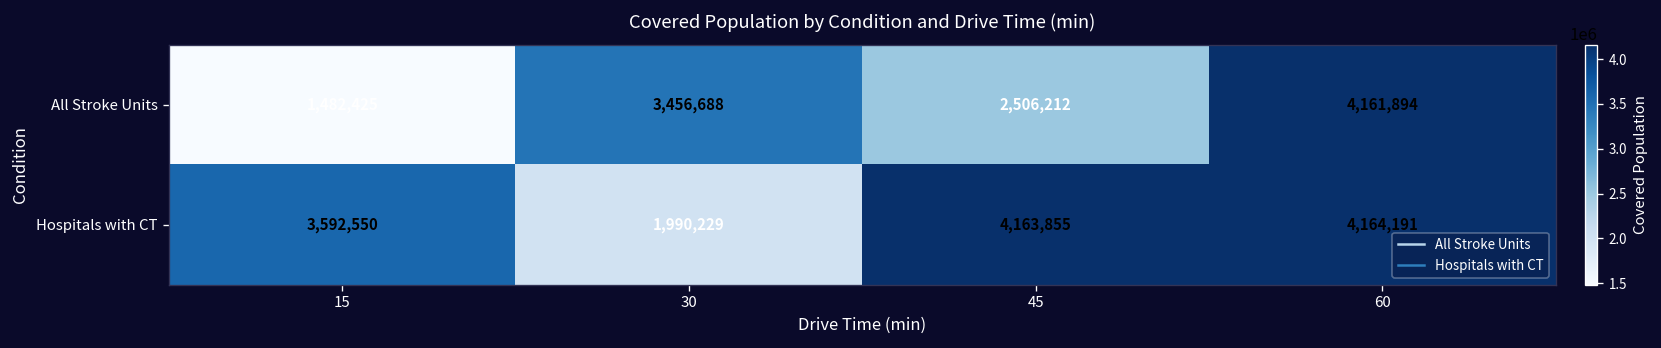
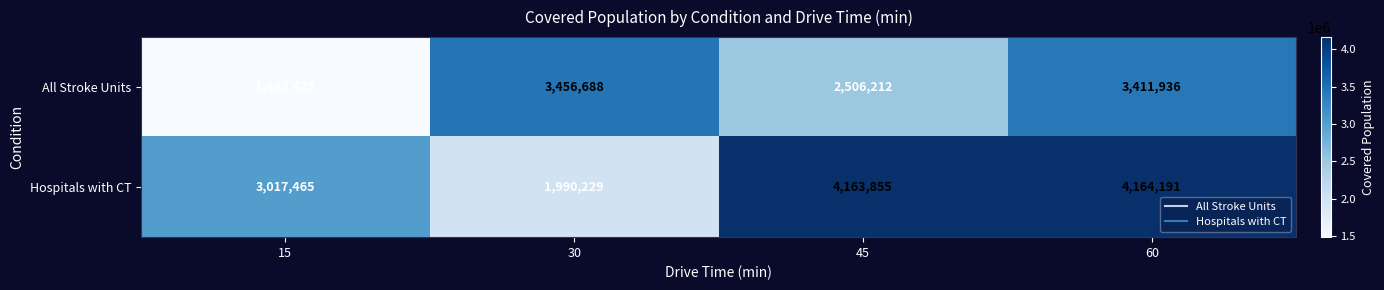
All Stroke Units, 60: 4,161,894 -> 3,411,936
Hospitals with CT, 15: 3,592,550 -> 3,017,465
